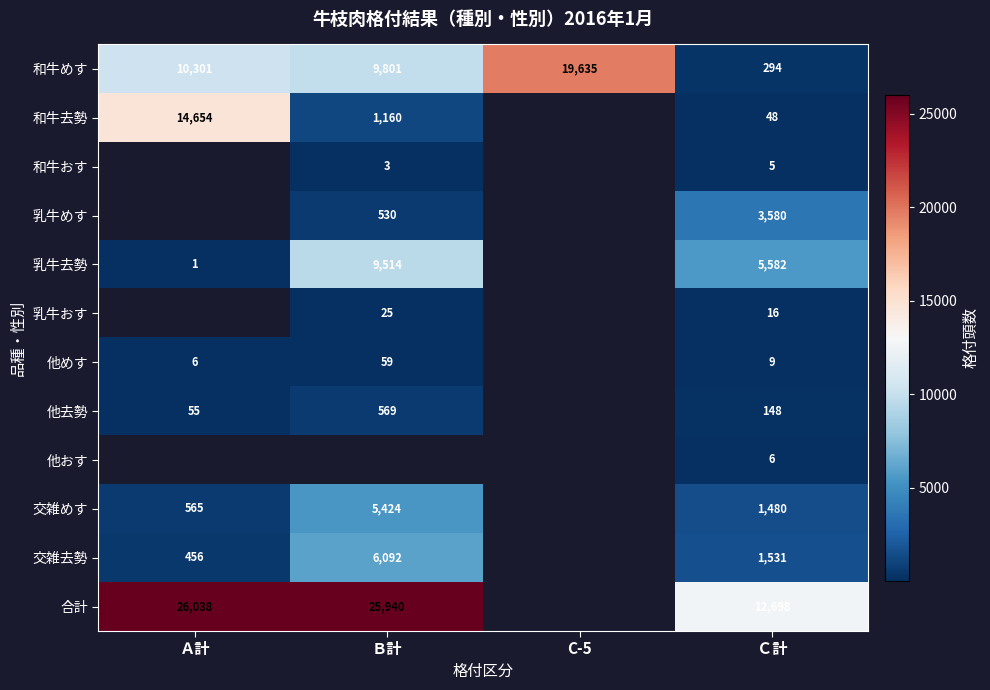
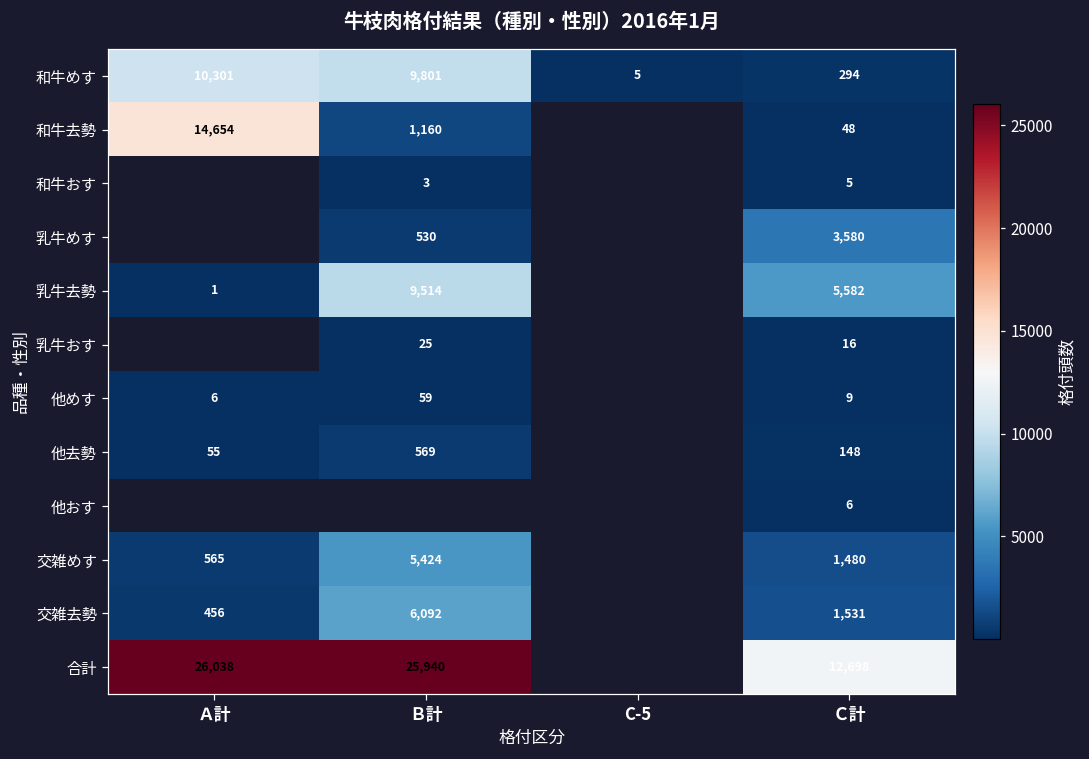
和牛めす, C-5: 19,635 -> 5
